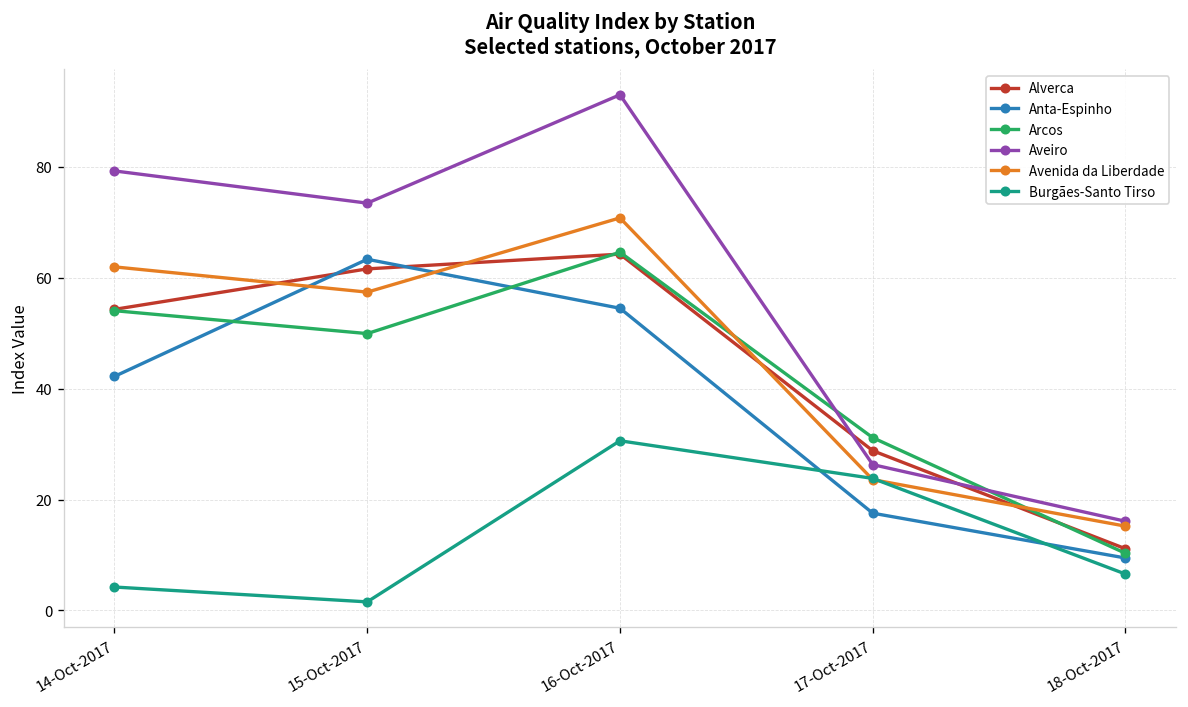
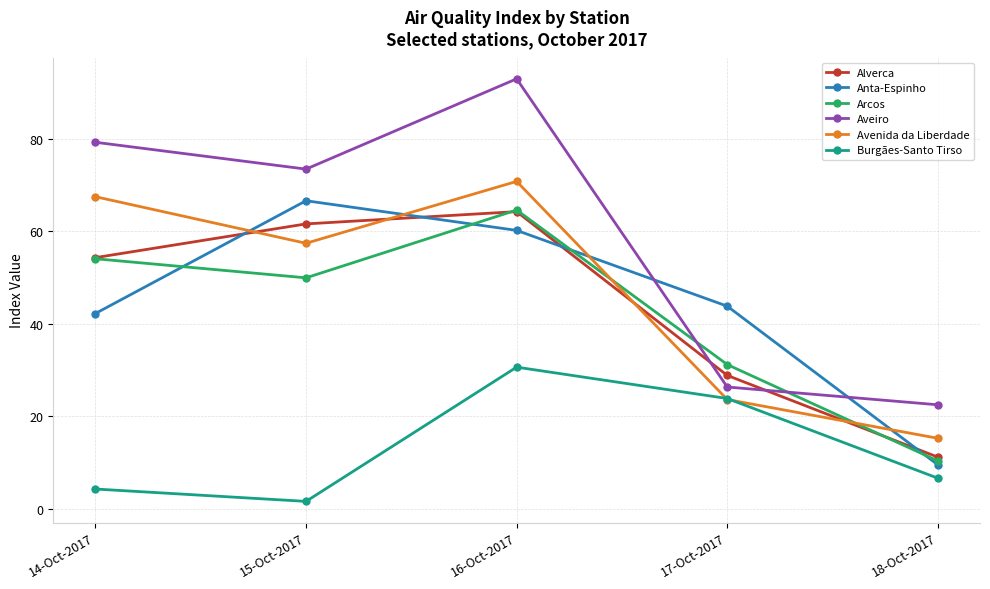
Avenida da Liberdade, 14-Oct-2017: 62 -> 67
Anta-Espinho, 15-Oct-2017: 63 -> 67
Anta-Espinho, 16-Oct-2017: 55 -> 60
Anta-Espinho, 17-Oct-2017: 18 -> 44
Aveiro, 18-Oct-2017: 16 -> 22
